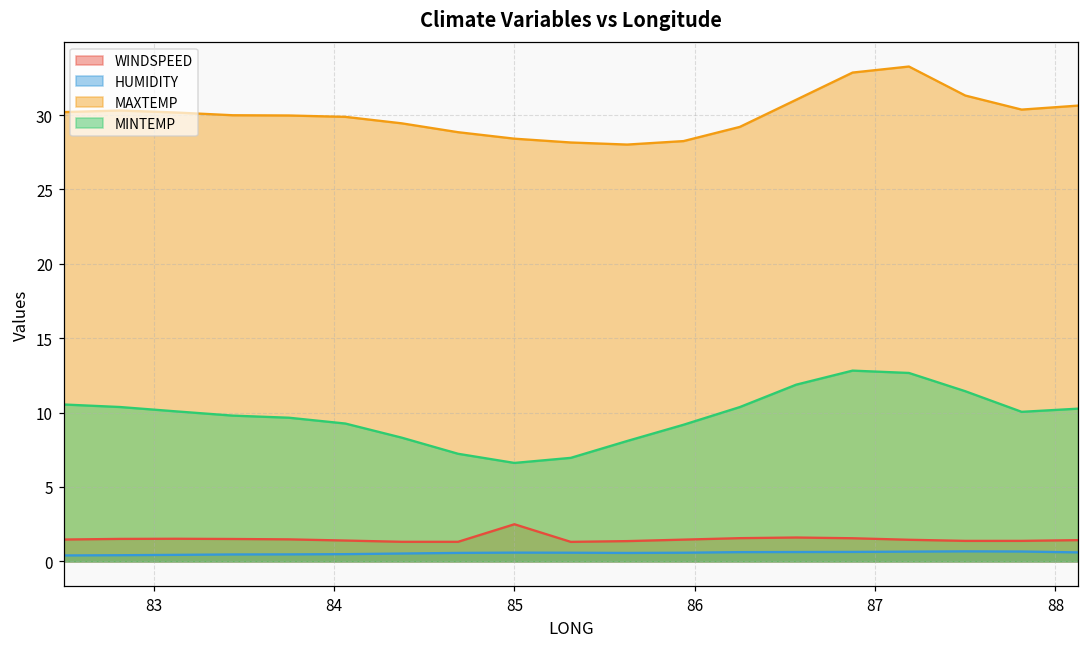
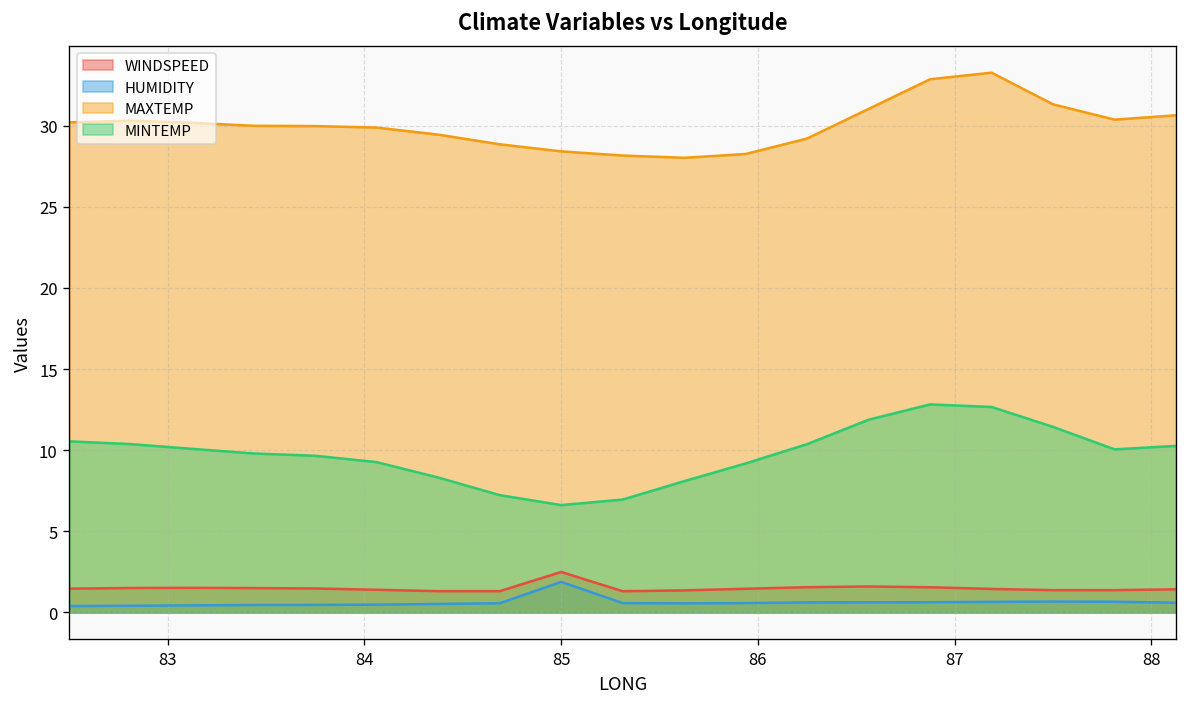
HUMIDITY, 85: 0.6 -> 1.9
